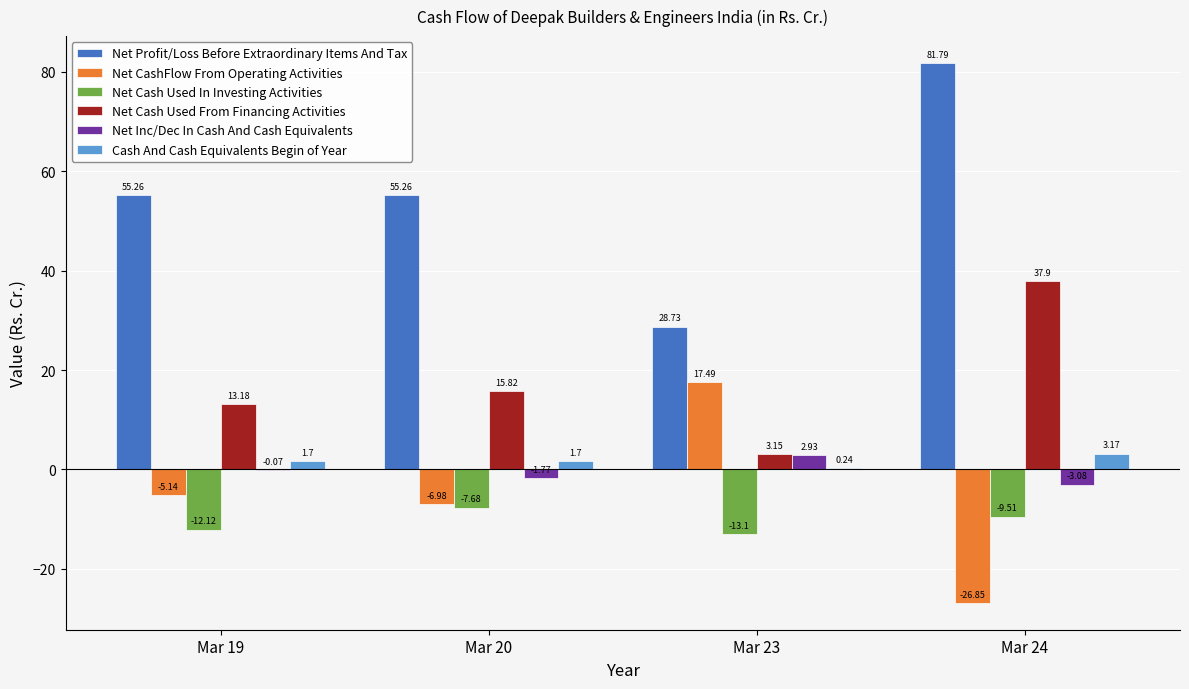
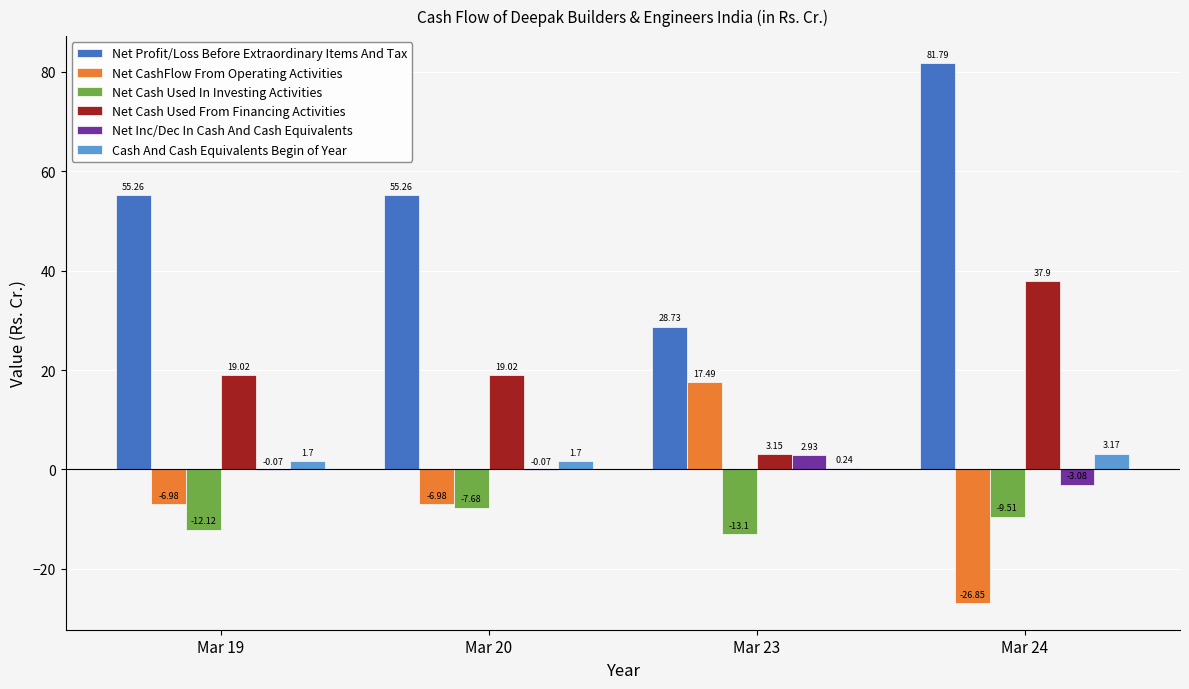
Net CashFlow From Operating Activities, Mar 19: -5.14 -> -6.98
Net Cash Used From Financing Activities, Mar 19: 13.18 -> 19.02
Net Cash Used From Financing Activities, Mar 20: 15.82 -> 19.02
Net Inc/Dec In Cash And Cash Equivalents, Mar 20: -1.77 -> -0.07
